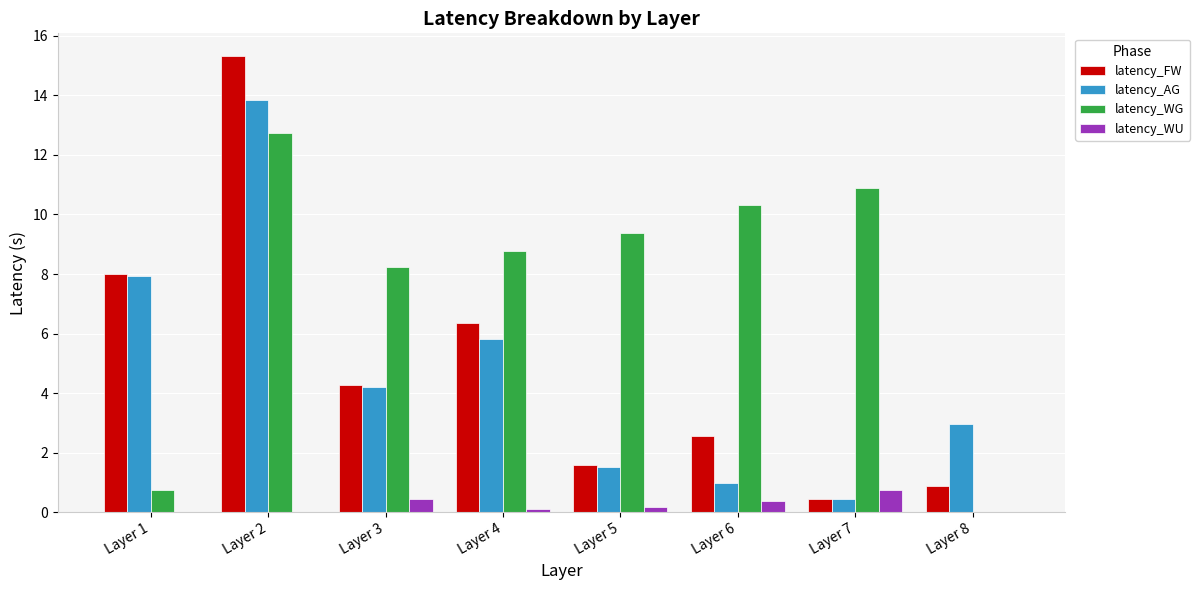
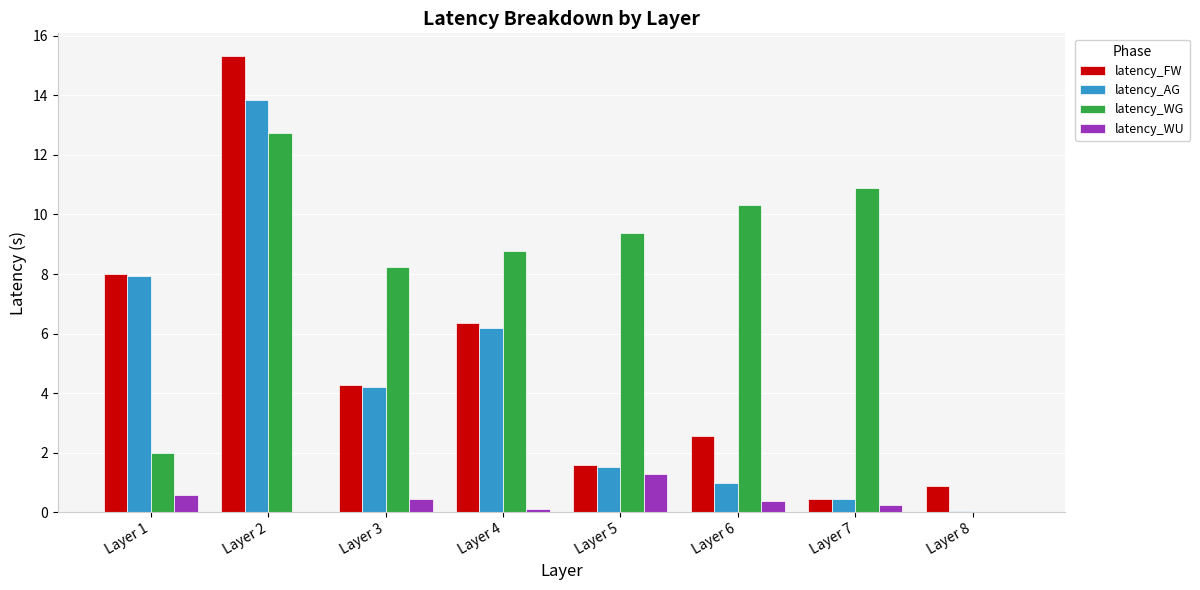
latency_WG, Layer 1: 0.8 -> 2.0
latency_WU, Layer 1: 0.0 -> 0.6
latency_AG, Layer 4: 5.8 -> 6.2
latency_WU, Layer 5: 0.2 -> 1.3
latency_WU, Layer 7: 0.7 -> 0.3
latency_AG, Layer 8: 3.0 -> 0.0
